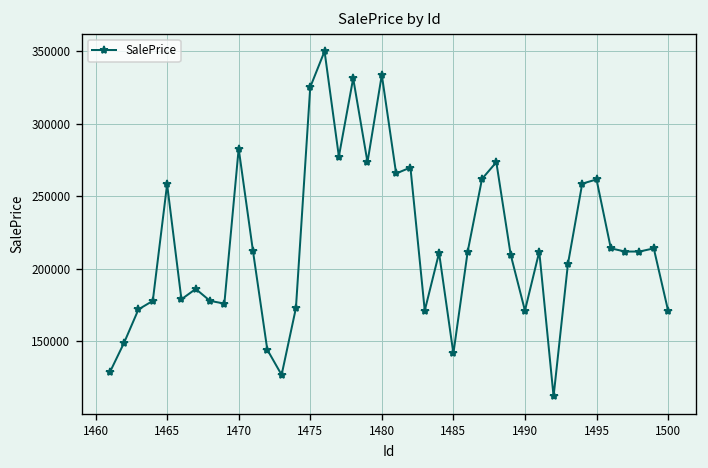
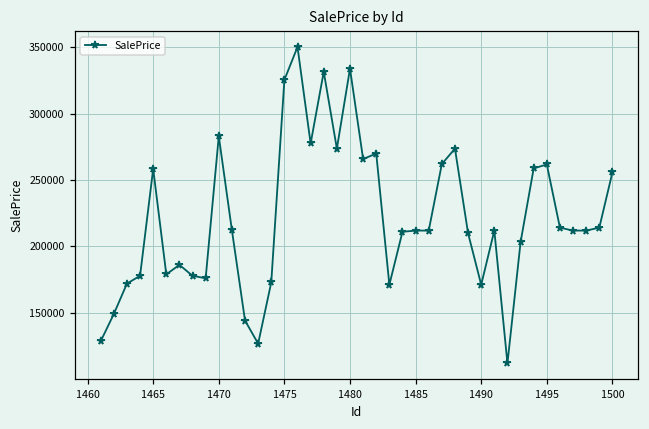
1485: 142000 -> 212000
1500: 171000 -> 256000
